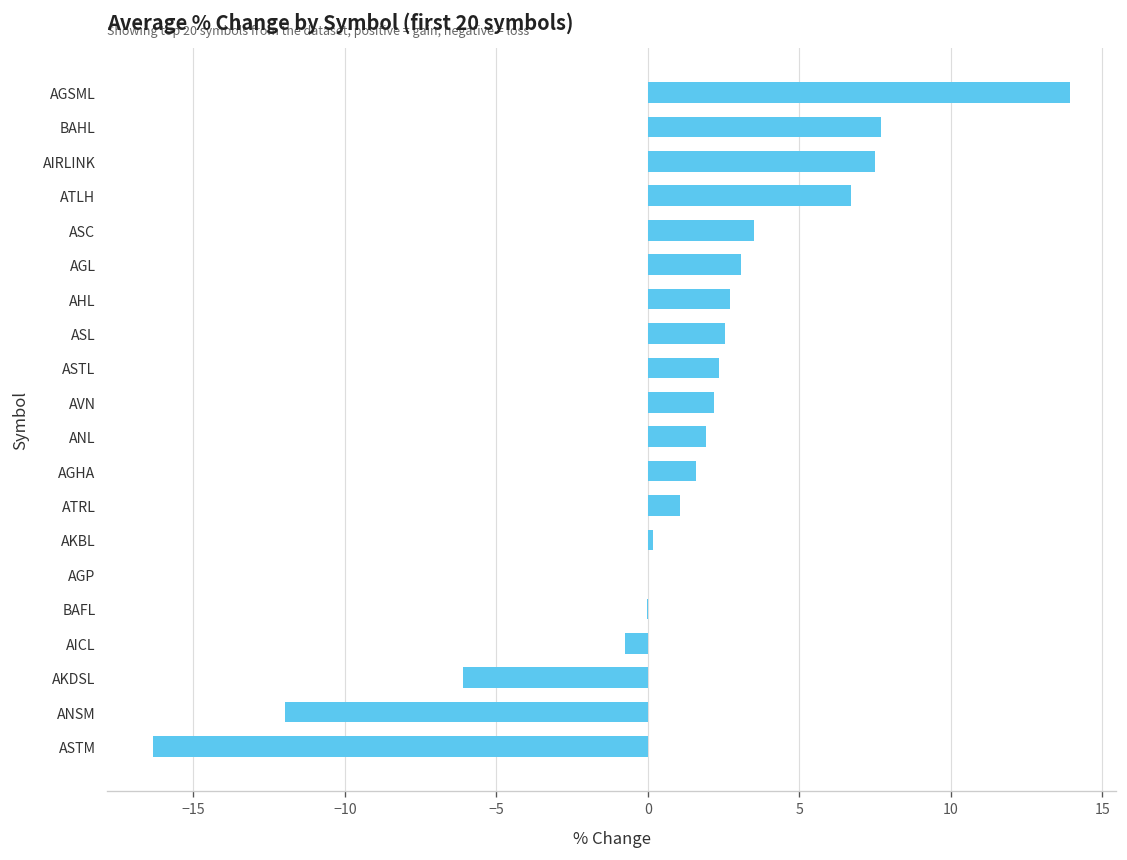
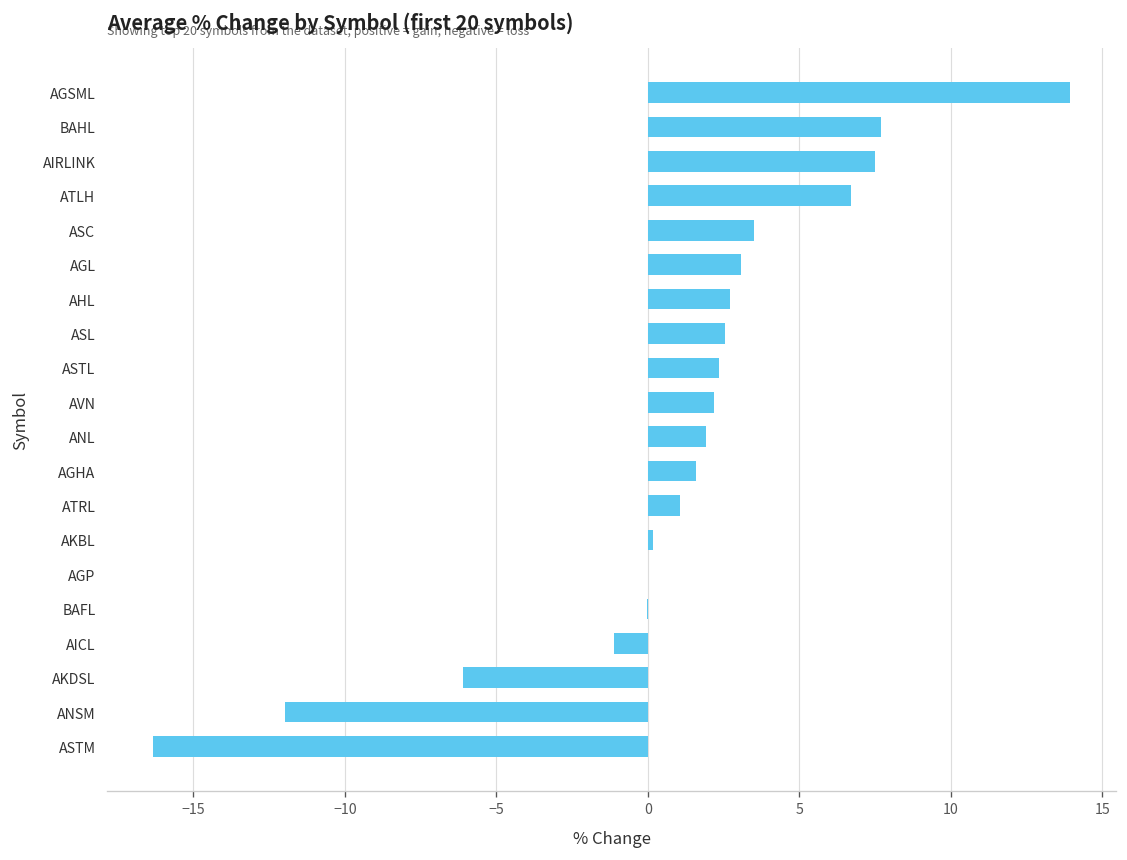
AICL: -0.8 -> -1.1
